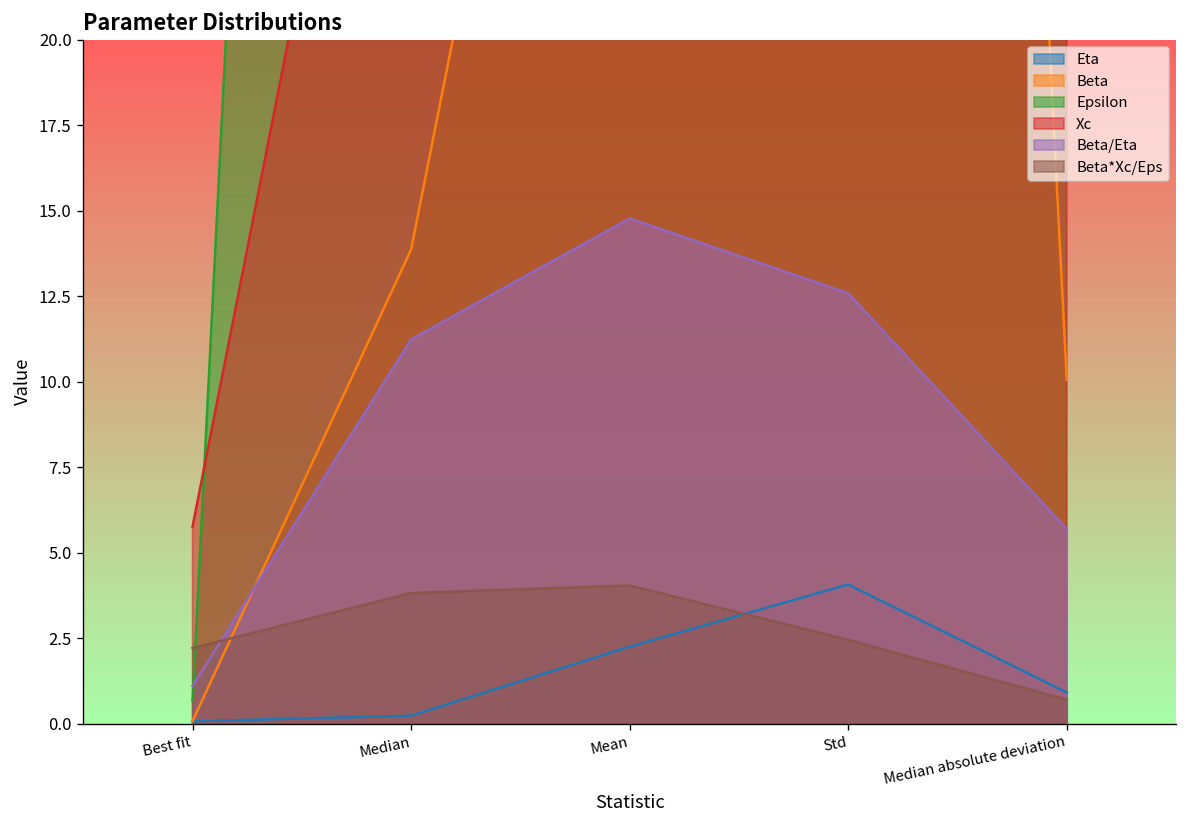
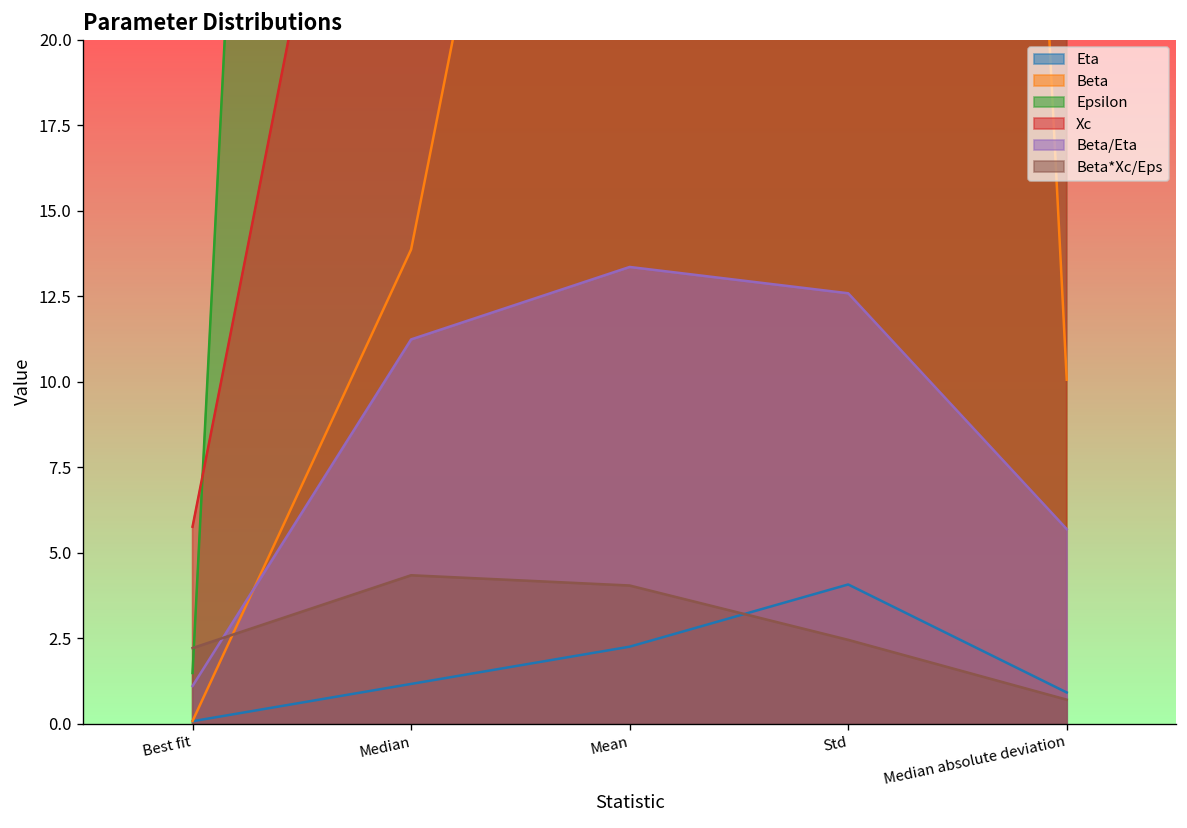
Epsilon, Best fit: 0.7 -> 1.5
Eta, Median: 0.2 -> 1.2
Beta*Xc/Eps, Median: 3.8 -> 4.3
Beta/Eta, Mean: 14.8 -> 13.4
